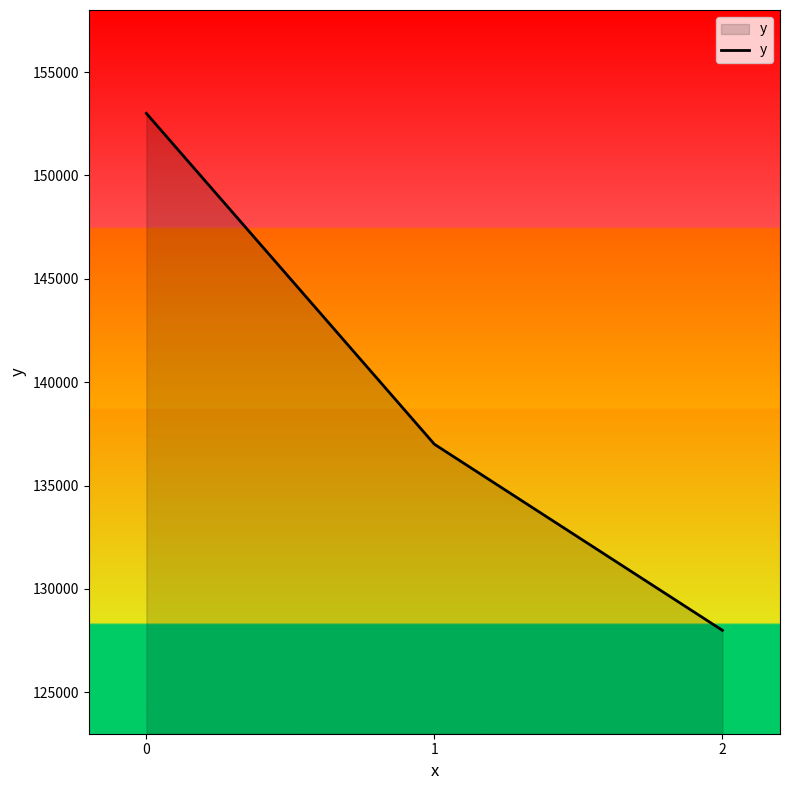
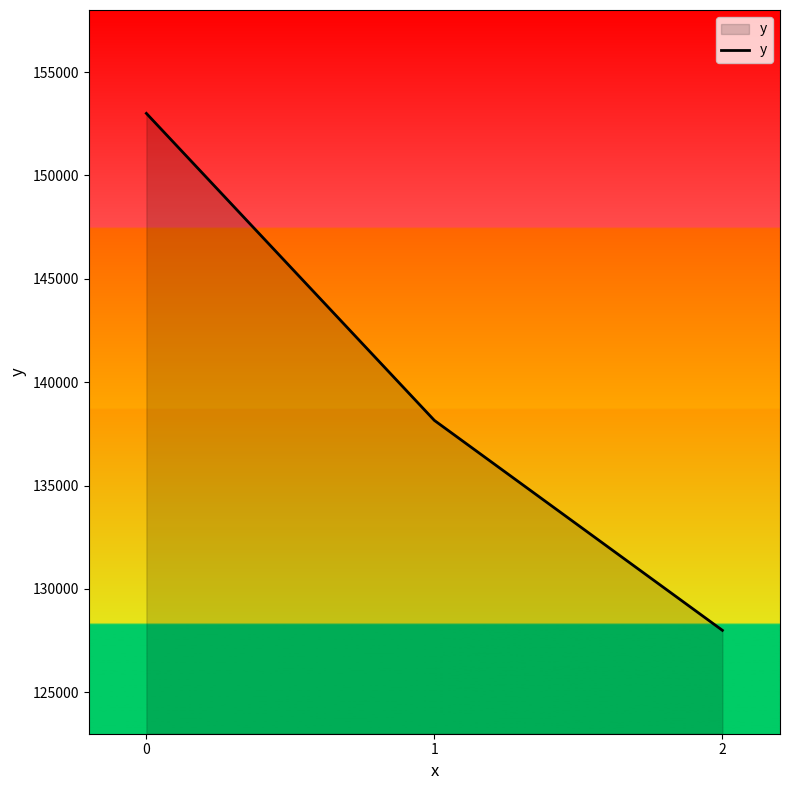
1: 137000 -> 138200
